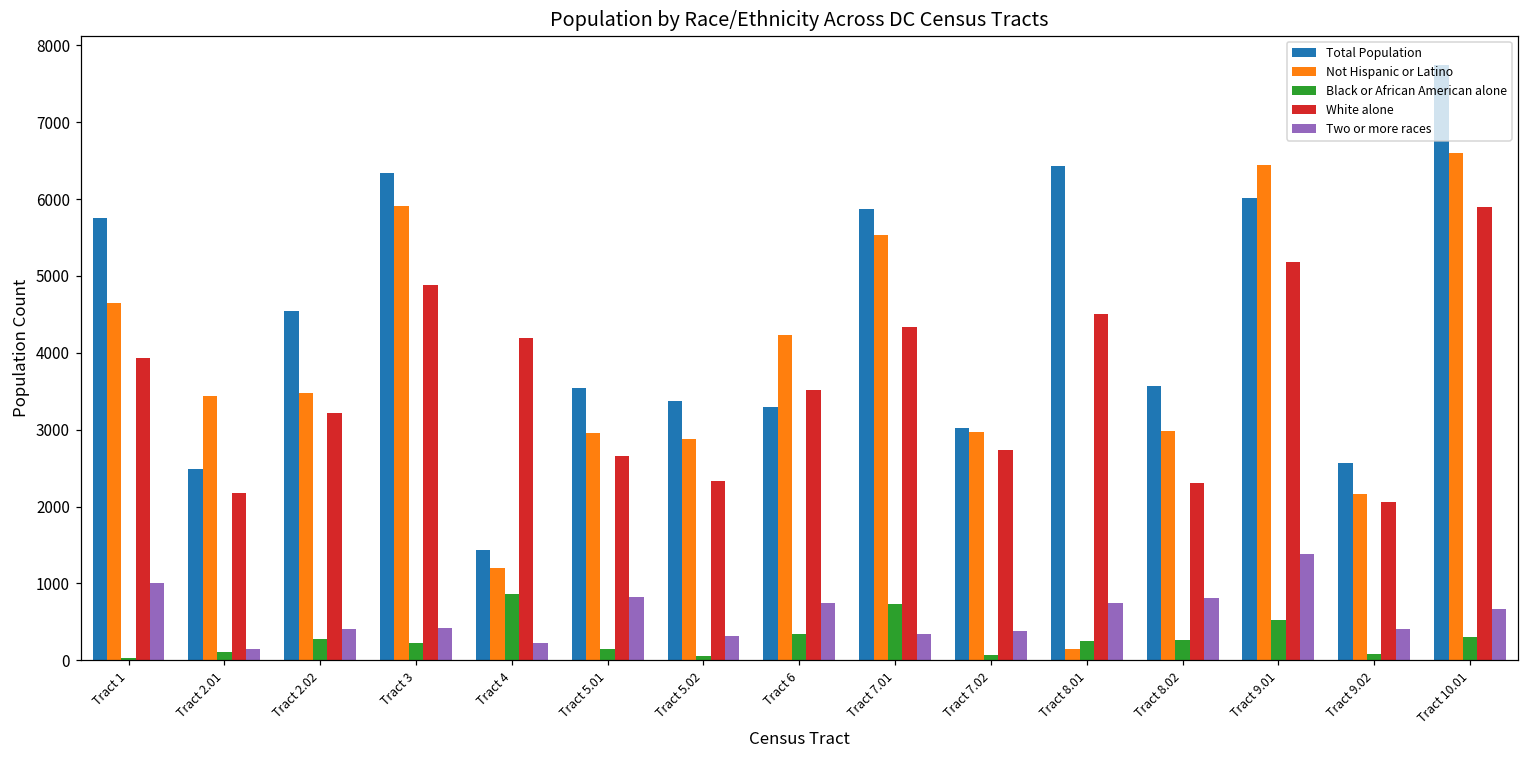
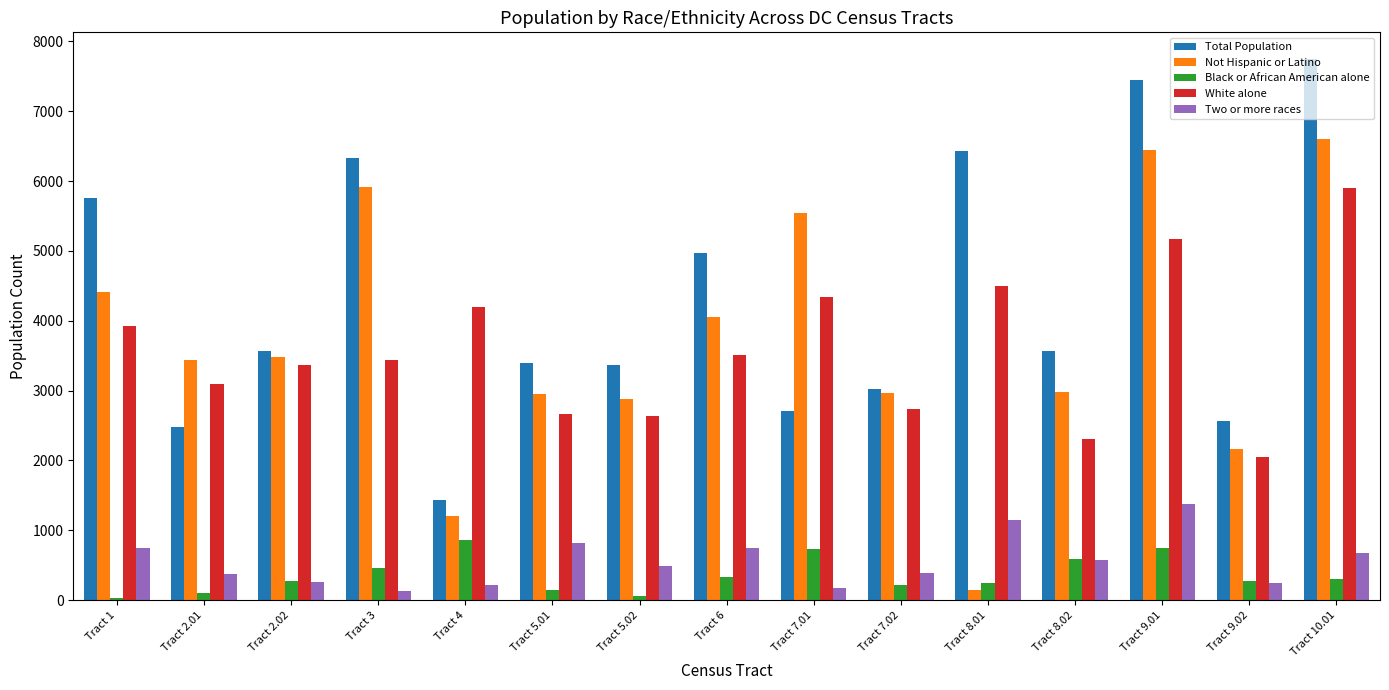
Not Hispanic or Latino, Tract 1: 4700 -> 4400
Two or more races, Tract 1: 1000 -> 800
White alone, Tract 2.01: 2200 -> 3100
Two or more races, Tract 2.01: 200 -> 400
Total Population, Tract 2.02: 4500 -> 3600
White alone, Tract 2.02: 3200 -> 3400
Two or more races, Tract 2.02: 400 -> 300
Black or African American alone, Tract 3: 200 -> 500
White alone, Tract 3: 4900 -> 3400
Two or more races, Tract 3: 400 -> 100
Total Population, Tract 5.01: 3500 -> 3400
White alone, Tract 5.02: 2300 -> 2600
Two or more races, Tract 5.02: 300 -> 500
Total Population, Tract 6: 3300 -> 5000
Not Hispanic or Latino, Tract 6: 4200 -> 4100
Total Population, Tract 7.01: 5900 -> 2700
Two or more races, Tract 7.01: 300 -> 200
Black or African American alone, Tract 7.02: 100 -> 200
Two or more races, Tract 8.01: 700 -> 1200
Black or African American alone, Tract 8.02: 300 -> 600
Two or more races, Tract 8.02: 800 -> 600
Total Population, Tract 9.01: 6000 -> 7400
Black or African American alone, Tract 9.01: 500 -> 700
Black or African American alone, Tract 9.02: 100 -> 300
Two or more races, Tract 9.02: 400 -> 200
